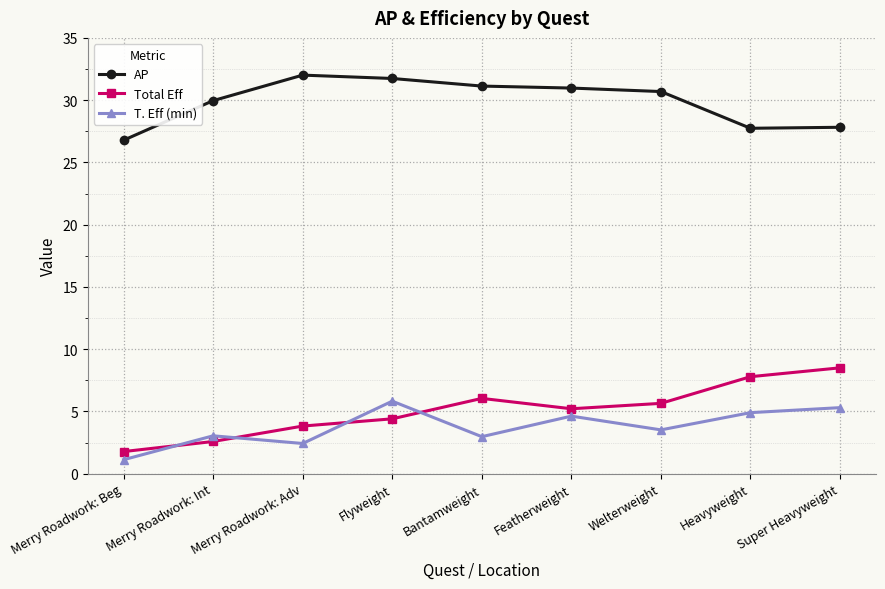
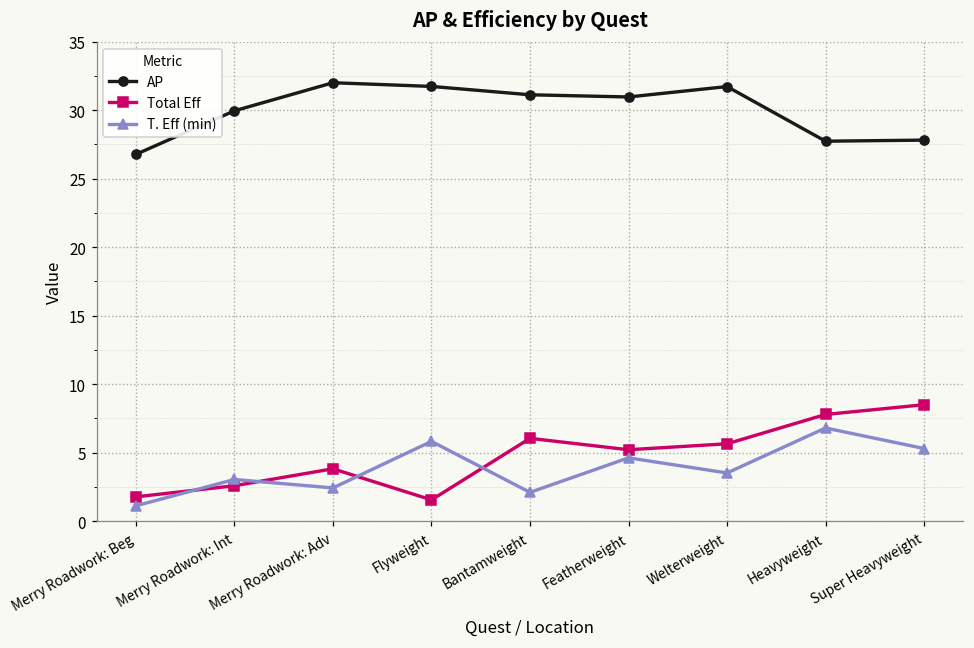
Total Eff, Flyweight: 4.4 -> 1.6
T. Eff (min), Bantamweight: 3.0 -> 2.1
AP, Welterweight: 30.7 -> 31.7
T. Eff (min), Heavyweight: 4.9 -> 6.8
